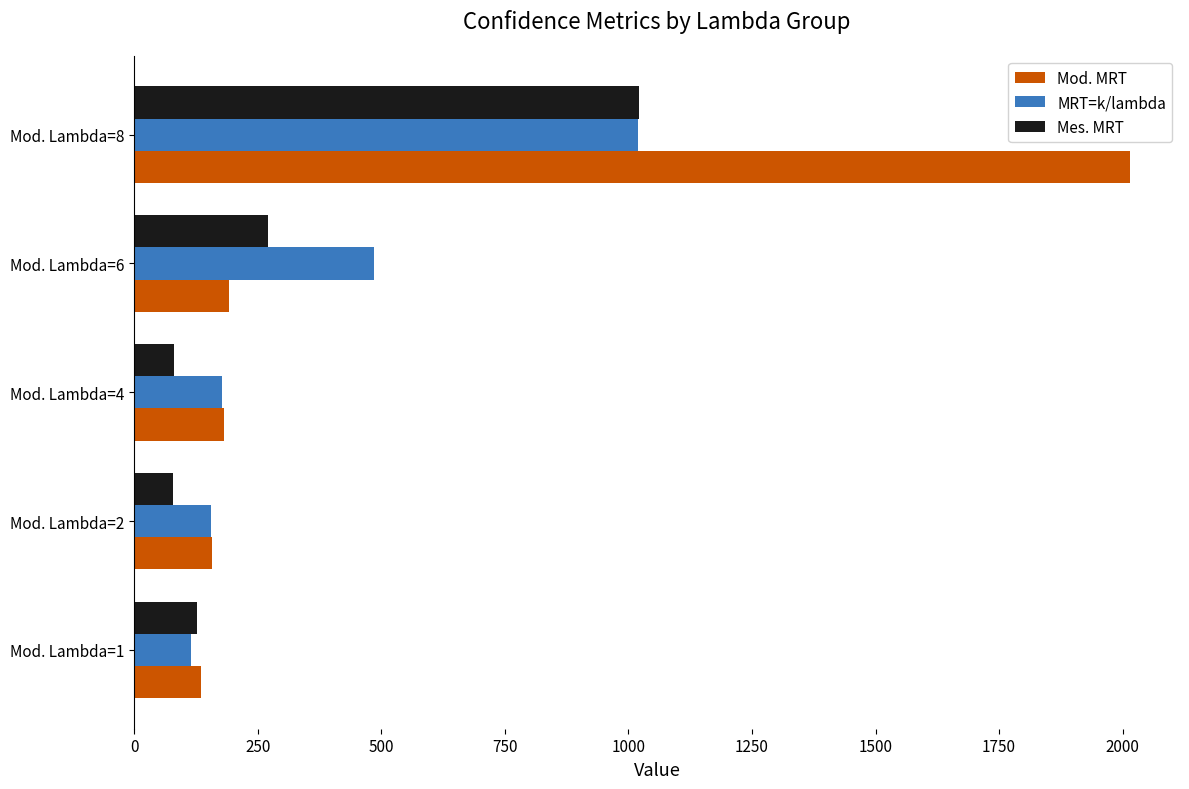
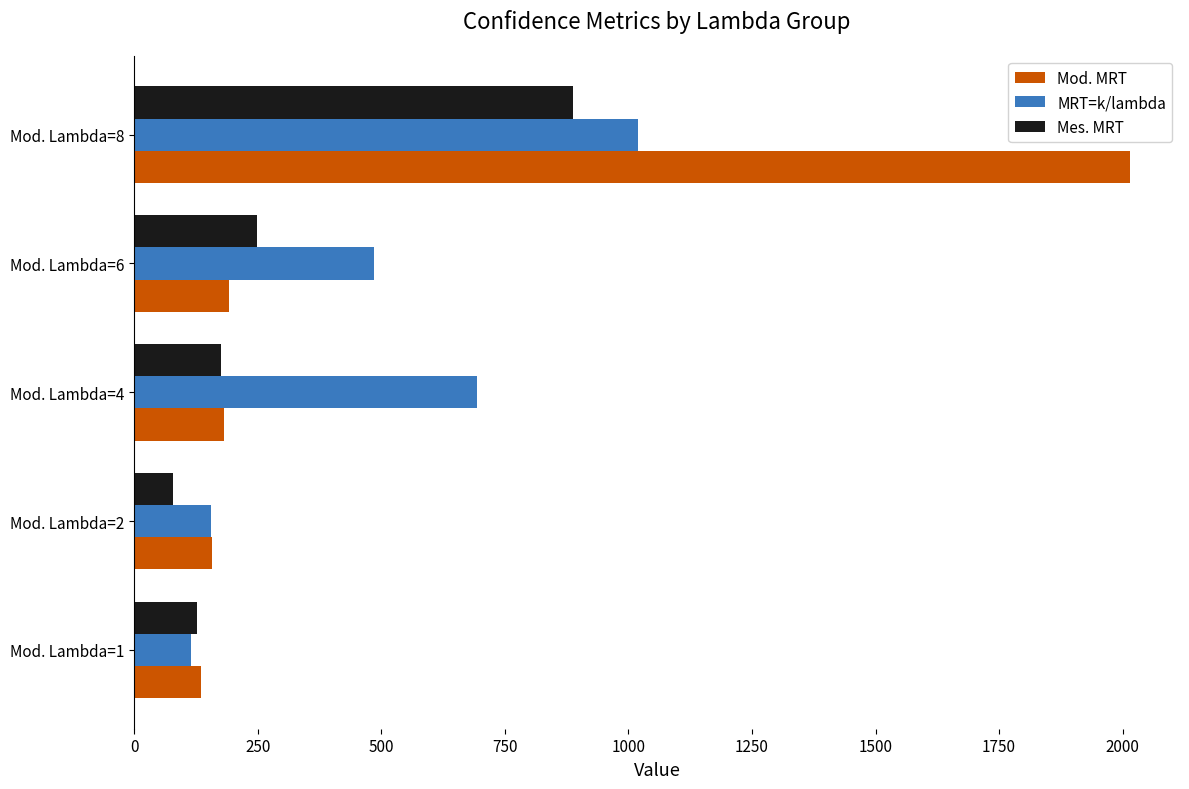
Mes. MRT, Mod. Lambda=8: 1020 -> 890
Mes. MRT, Mod. Lambda=6: 270 -> 250
Mes. MRT, Mod. Lambda=4: 80 -> 180
MRT=k/lambda, Mod. Lambda=4: 180 -> 690
